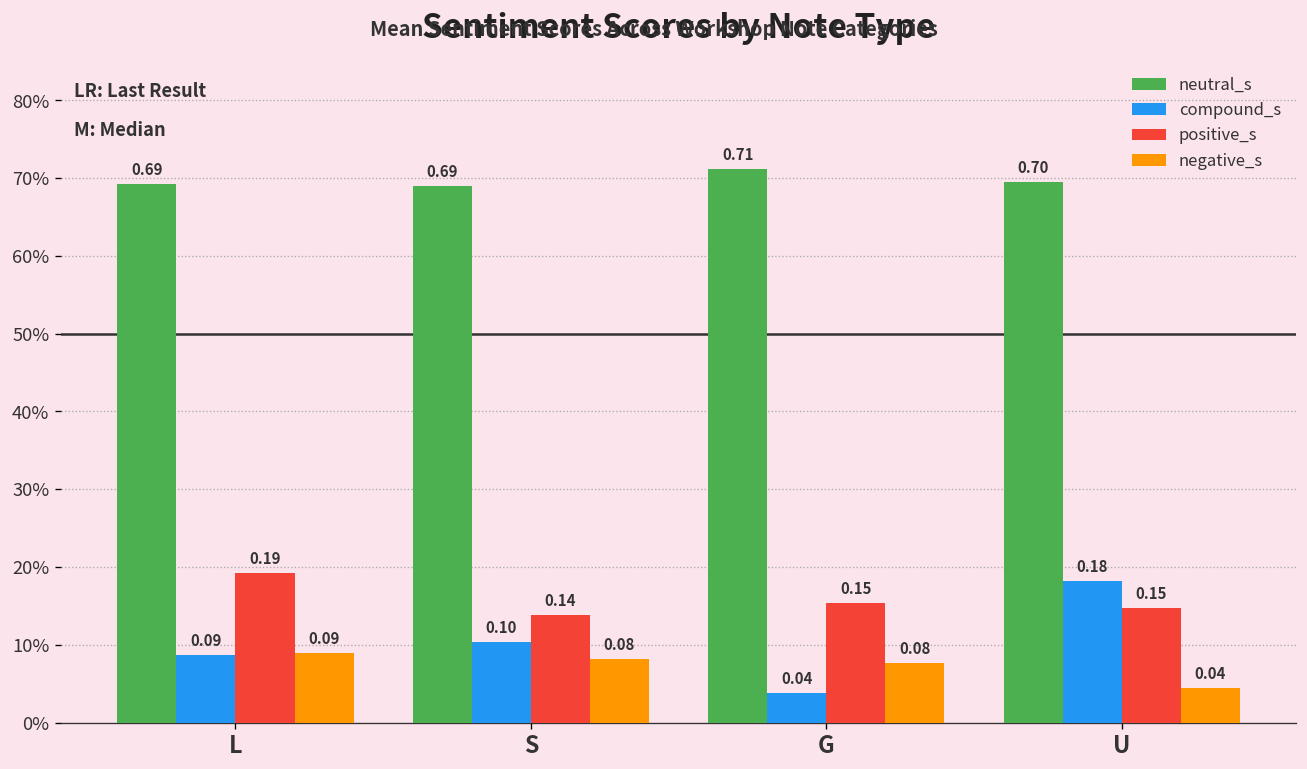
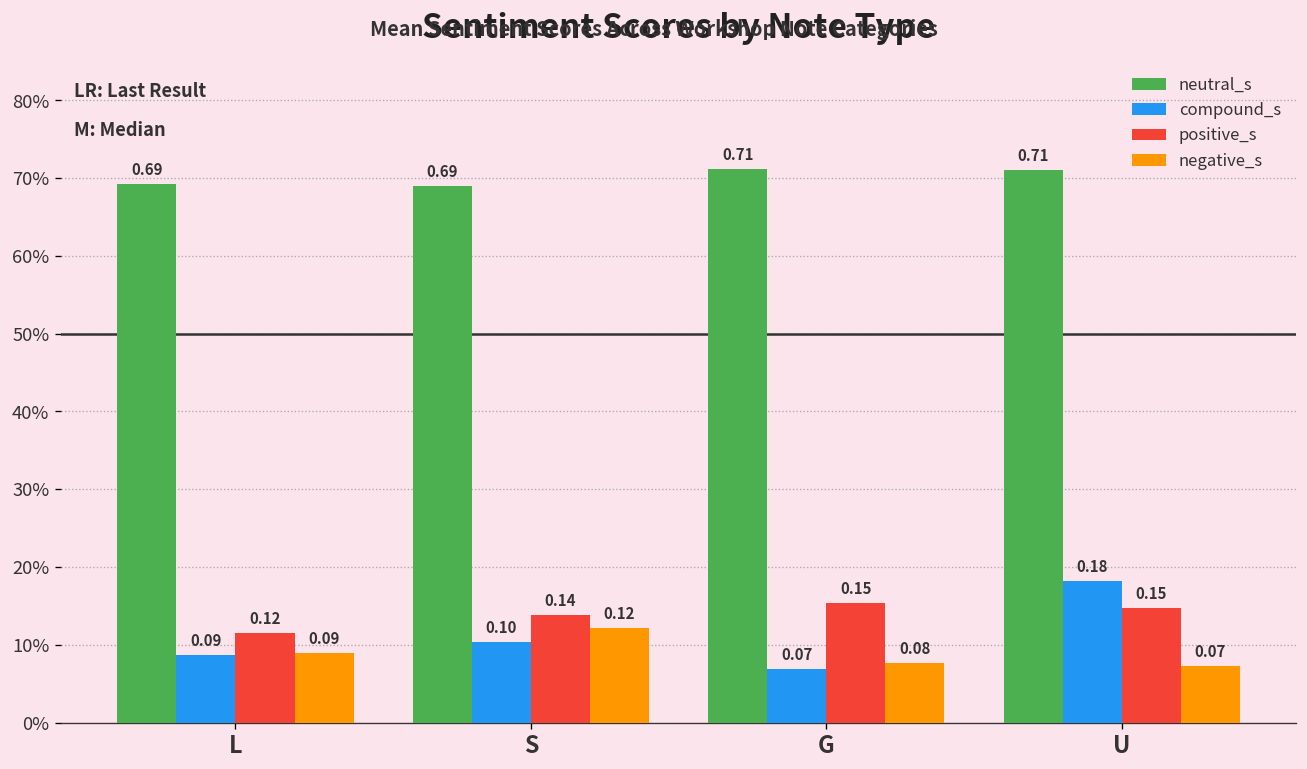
positive_s, L: 0.19 -> 0.12
negative_s, S: 0.08 -> 0.12
compound_s, G: 0.04 -> 0.07
neutral_s, U: 0.70 -> 0.71
negative_s, U: 0.04 -> 0.07
